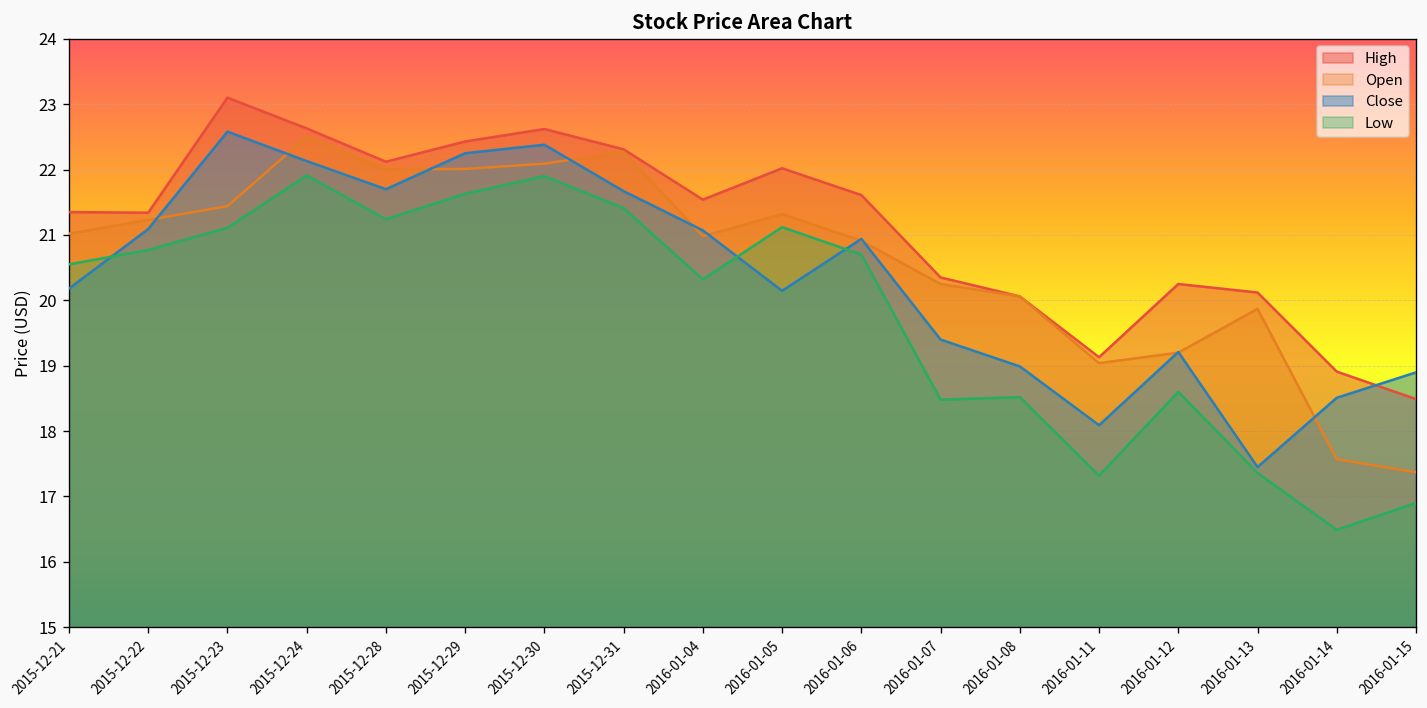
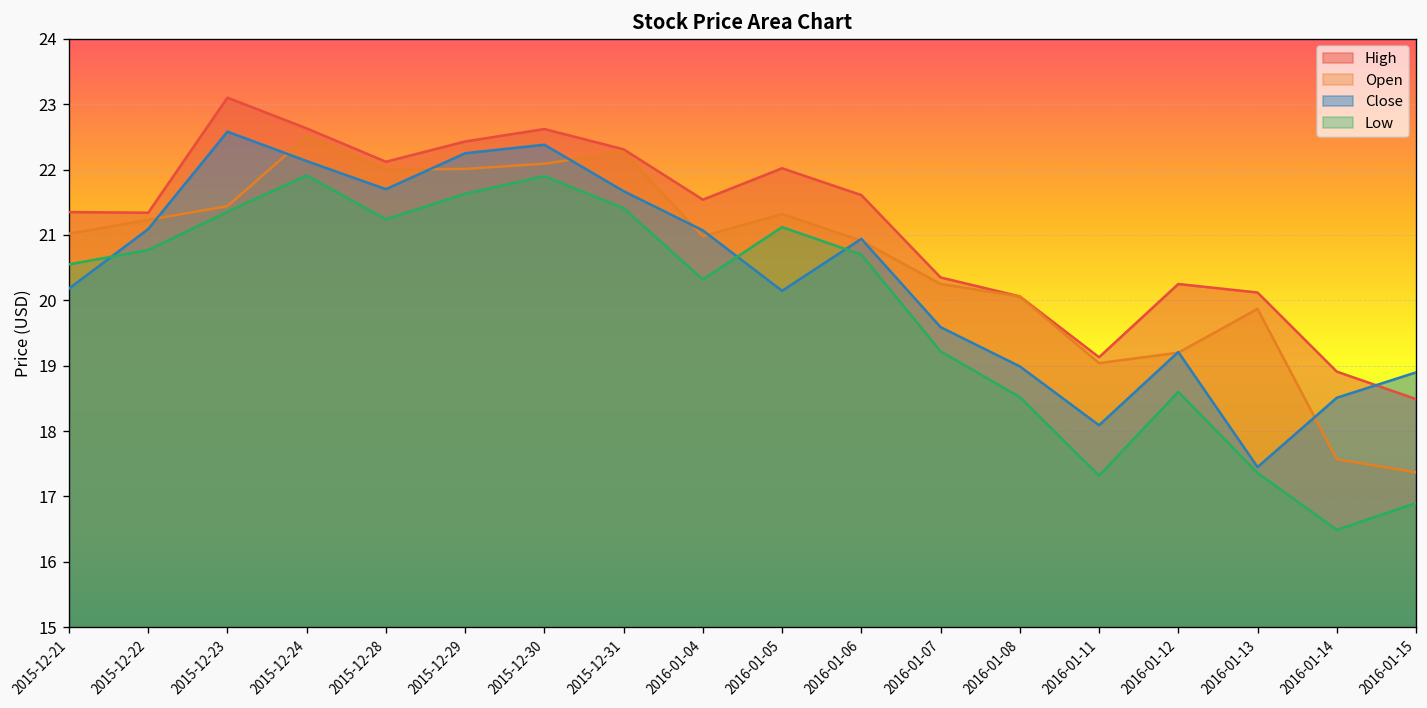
Low, 2015-12-23: 21.1 -> 21.4
Close, 2016-01-07: 19.4 -> 19.6
Low, 2016-01-07: 18.5 -> 19.2
